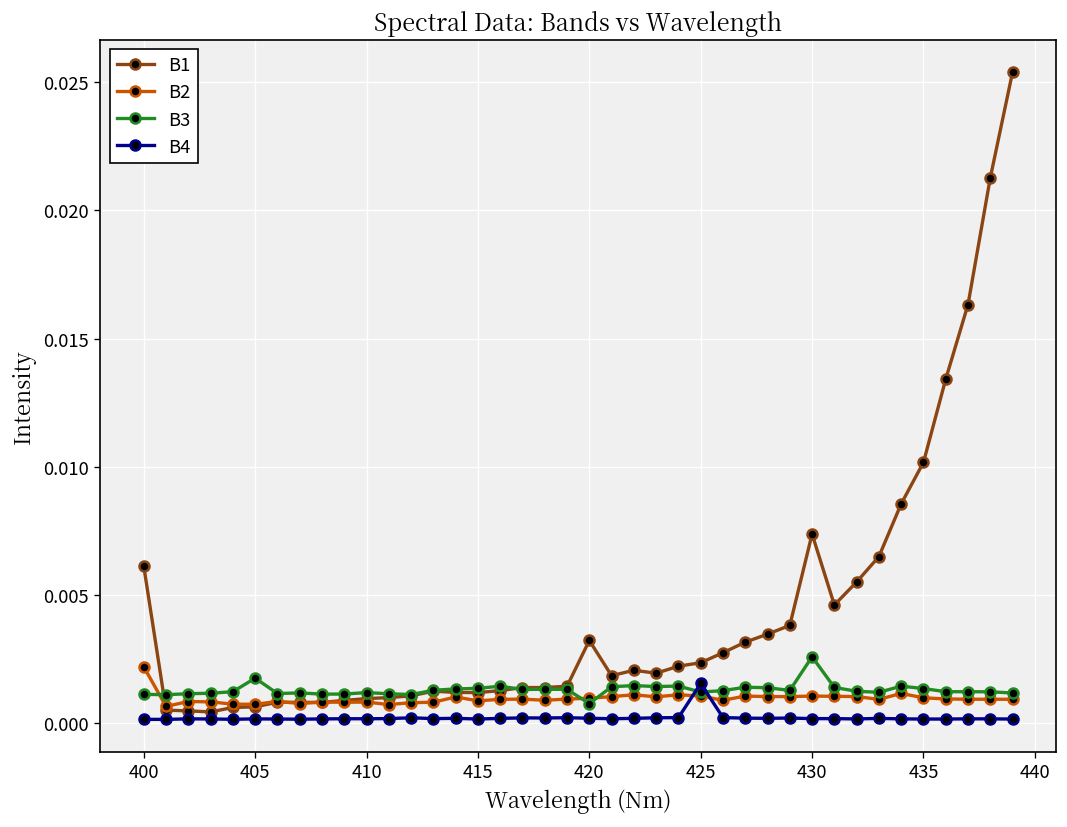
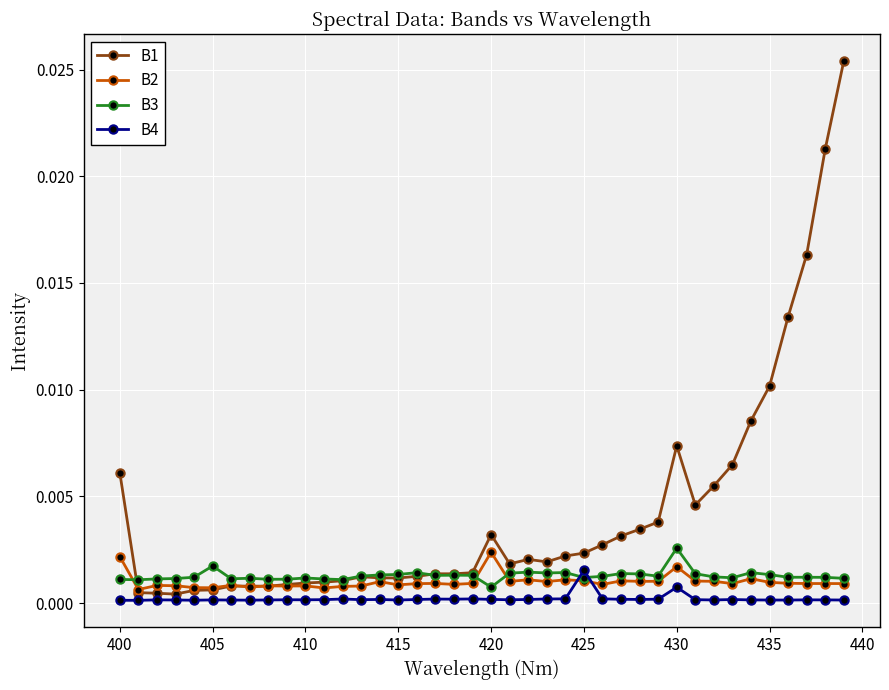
B2, 420: 0.0010 -> 0.0024
B2, 430: 0.0010 -> 0.0017
B4, 430: 0.0002 -> 0.0007
